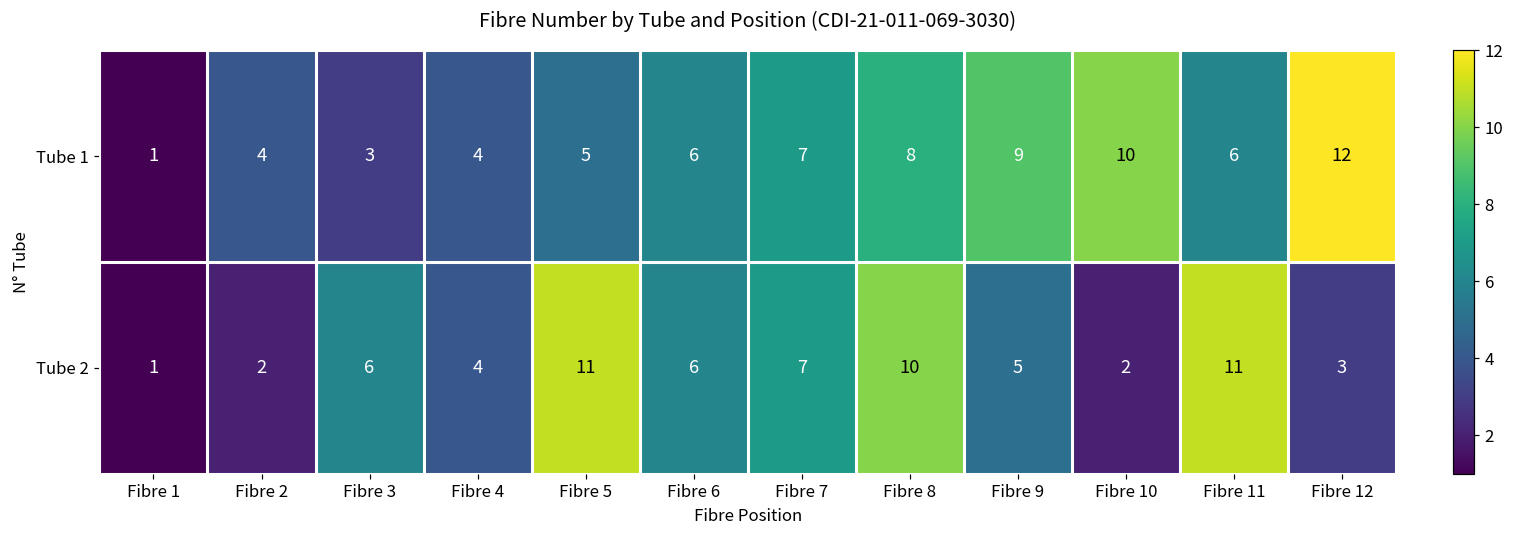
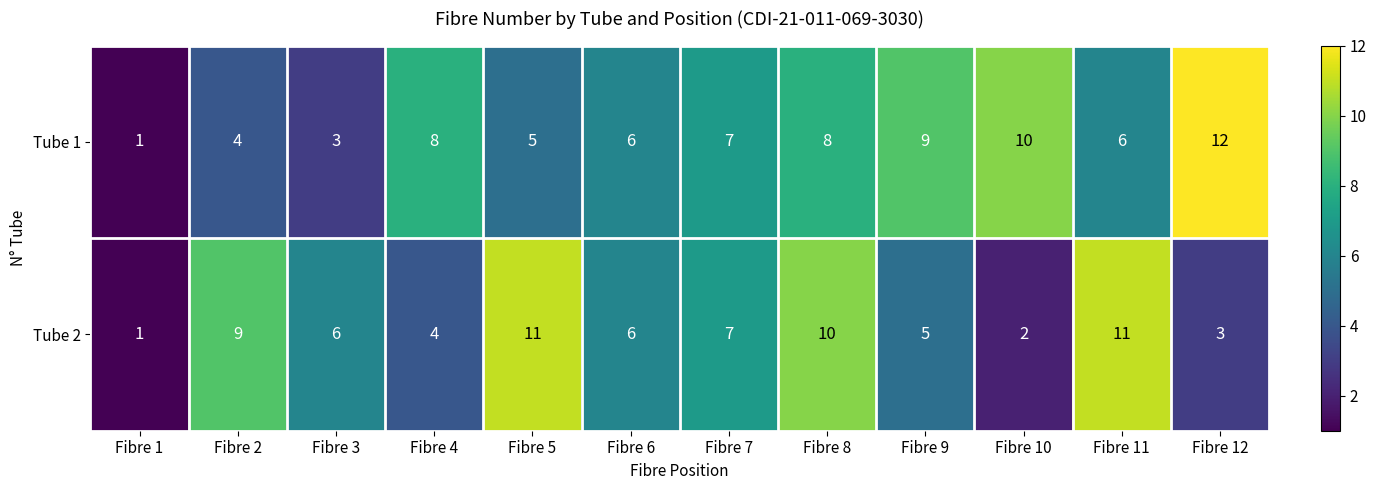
Tube 1, Fibre 4: 4 -> 8
Tube 2, Fibre 2: 2 -> 9
